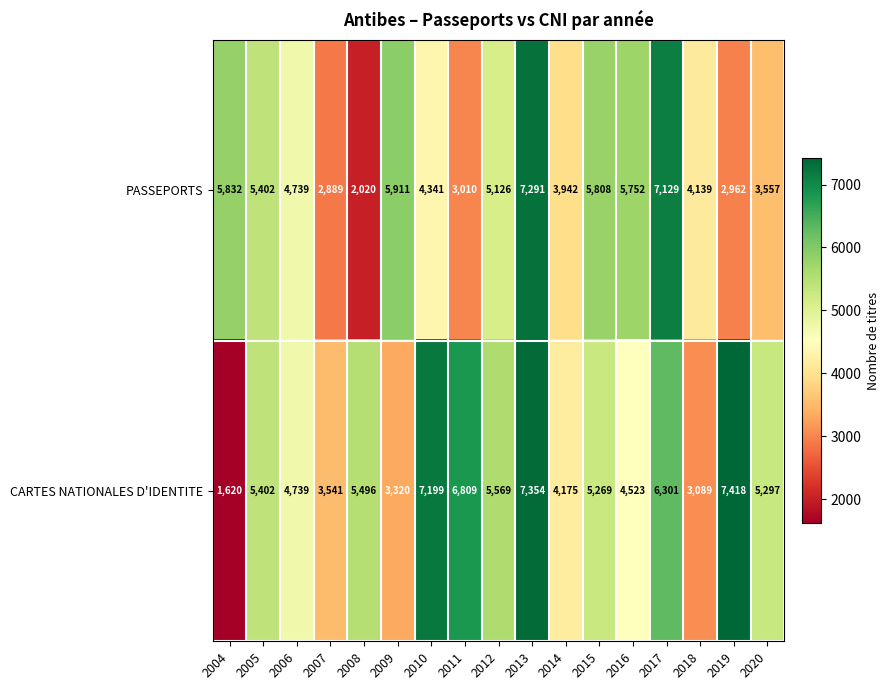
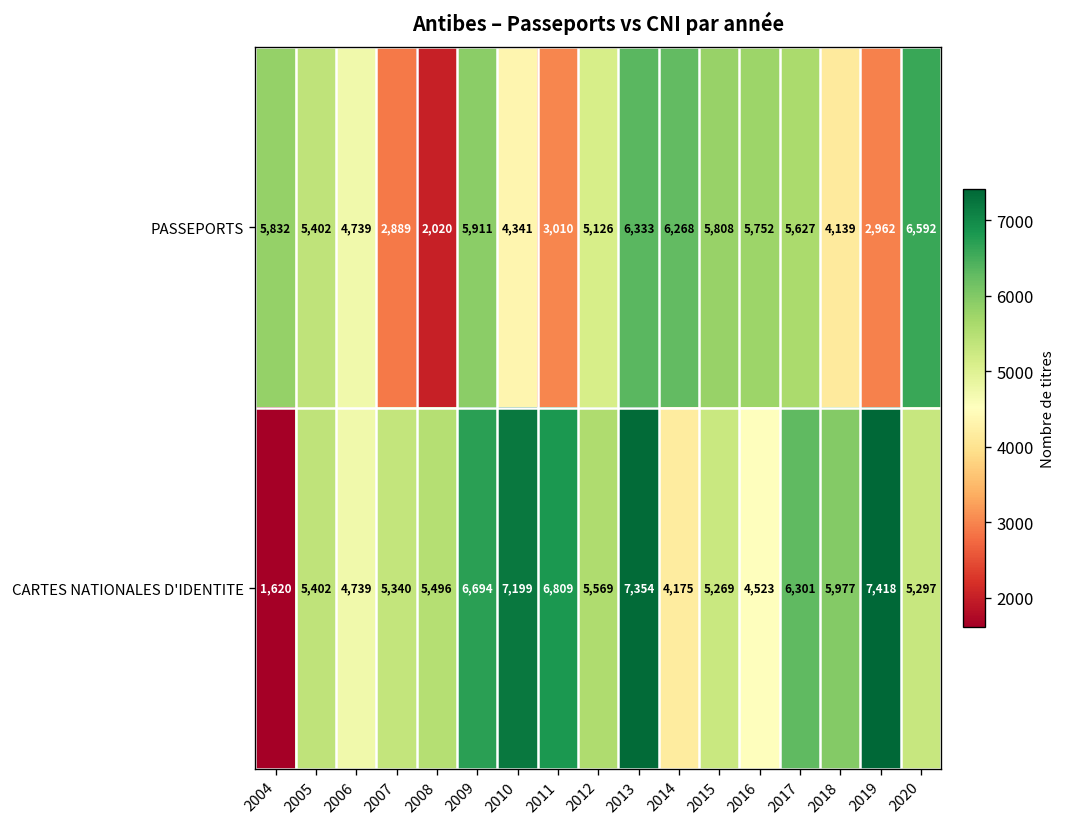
PASSEPORTS, 2013: 7,291 -> 6,333
PASSEPORTS, 2014: 3,942 -> 6,268
PASSEPORTS, 2017: 7,129 -> 5,627
PASSEPORTS, 2020: 3,557 -> 6,592
CARTES NATIONALES D'IDENTITE, 2007: 3,541 -> 5,340
CARTES NATIONALES D'IDENTITE, 2009: 3,320 -> 6,694
CARTES NATIONALES D'IDENTITE, 2018: 3,089 -> 5,977
